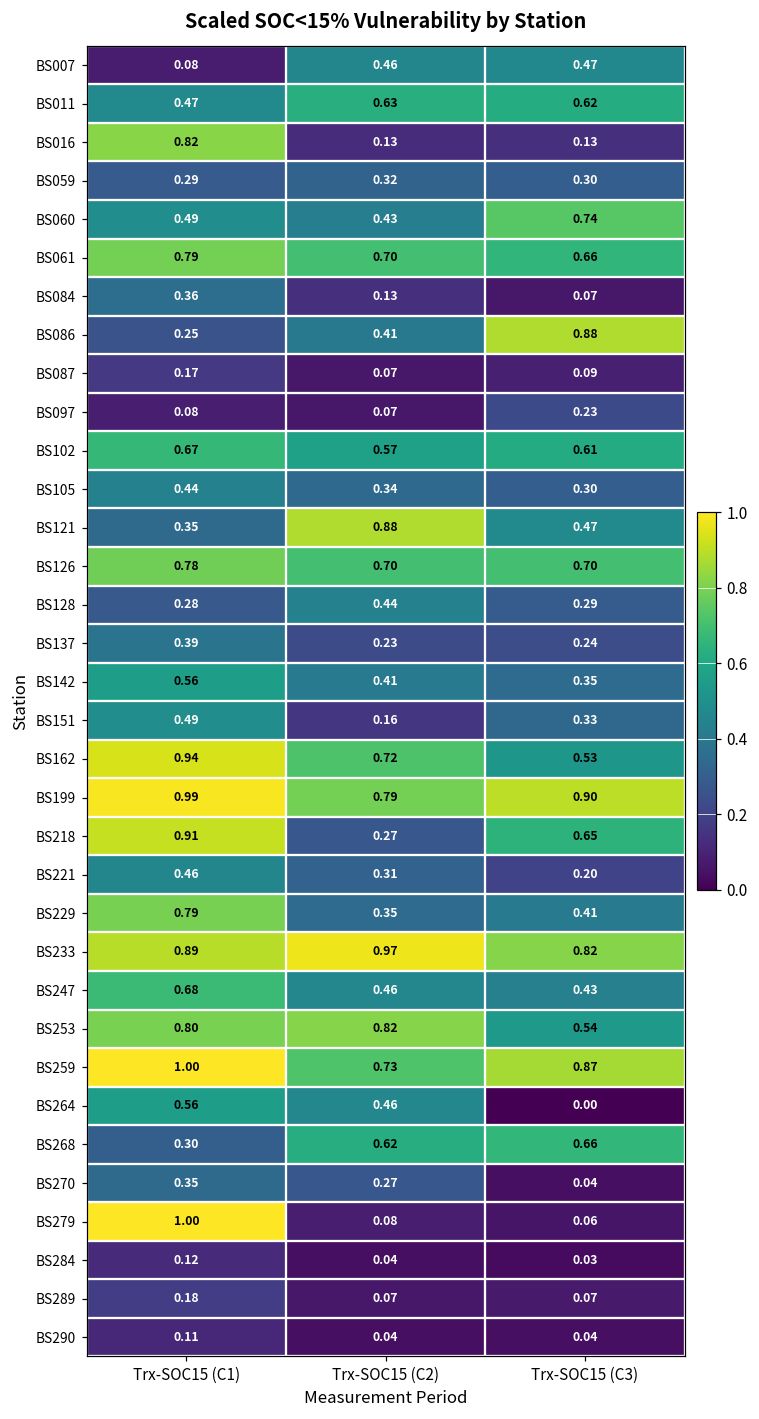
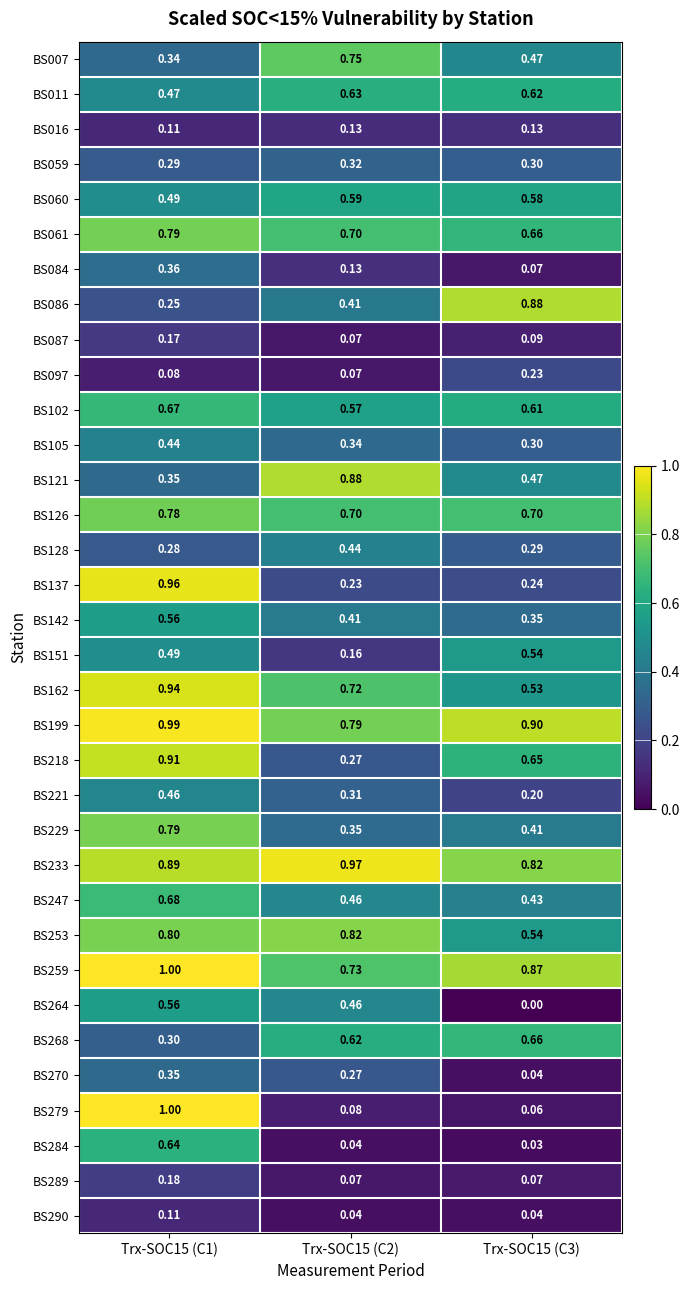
BS007, Trx-SOC15 (C1): 0.08 -> 0.34
BS007, Trx-SOC15 (C2): 0.46 -> 0.75
BS016, Trx-SOC15 (C1): 0.82 -> 0.11
BS060, Trx-SOC15 (C2): 0.43 -> 0.59
BS060, Trx-SOC15 (C3): 0.74 -> 0.58
BS137, Trx-SOC15 (C1): 0.39 -> 0.96
BS151, Trx-SOC15 (C3): 0.33 -> 0.54
BS284, Trx-SOC15 (C1): 0.12 -> 0.64
